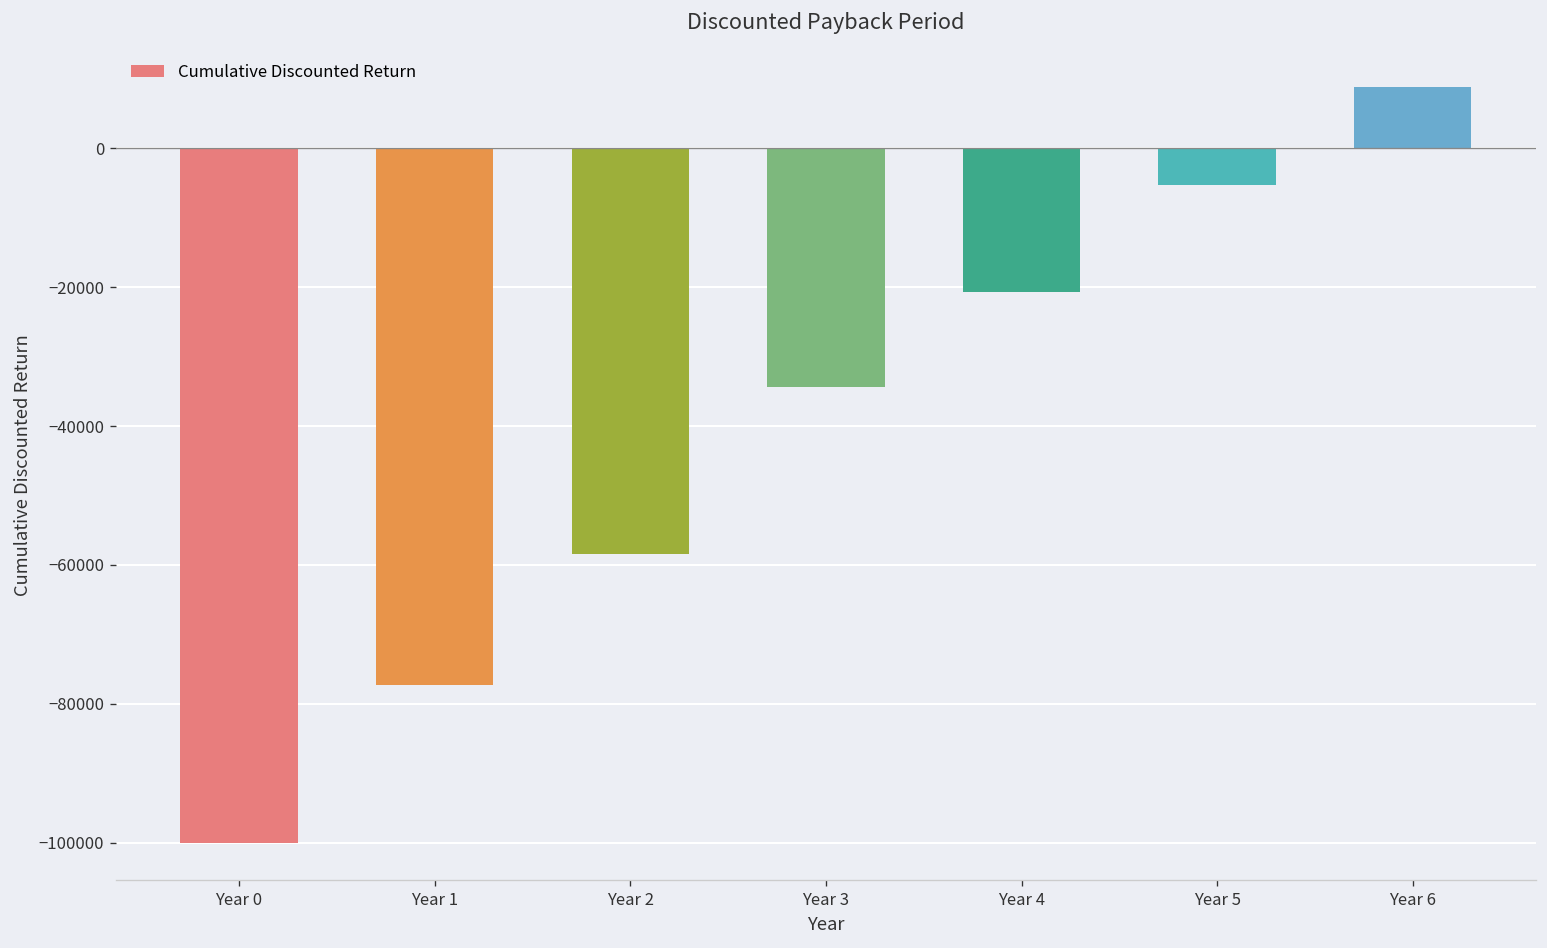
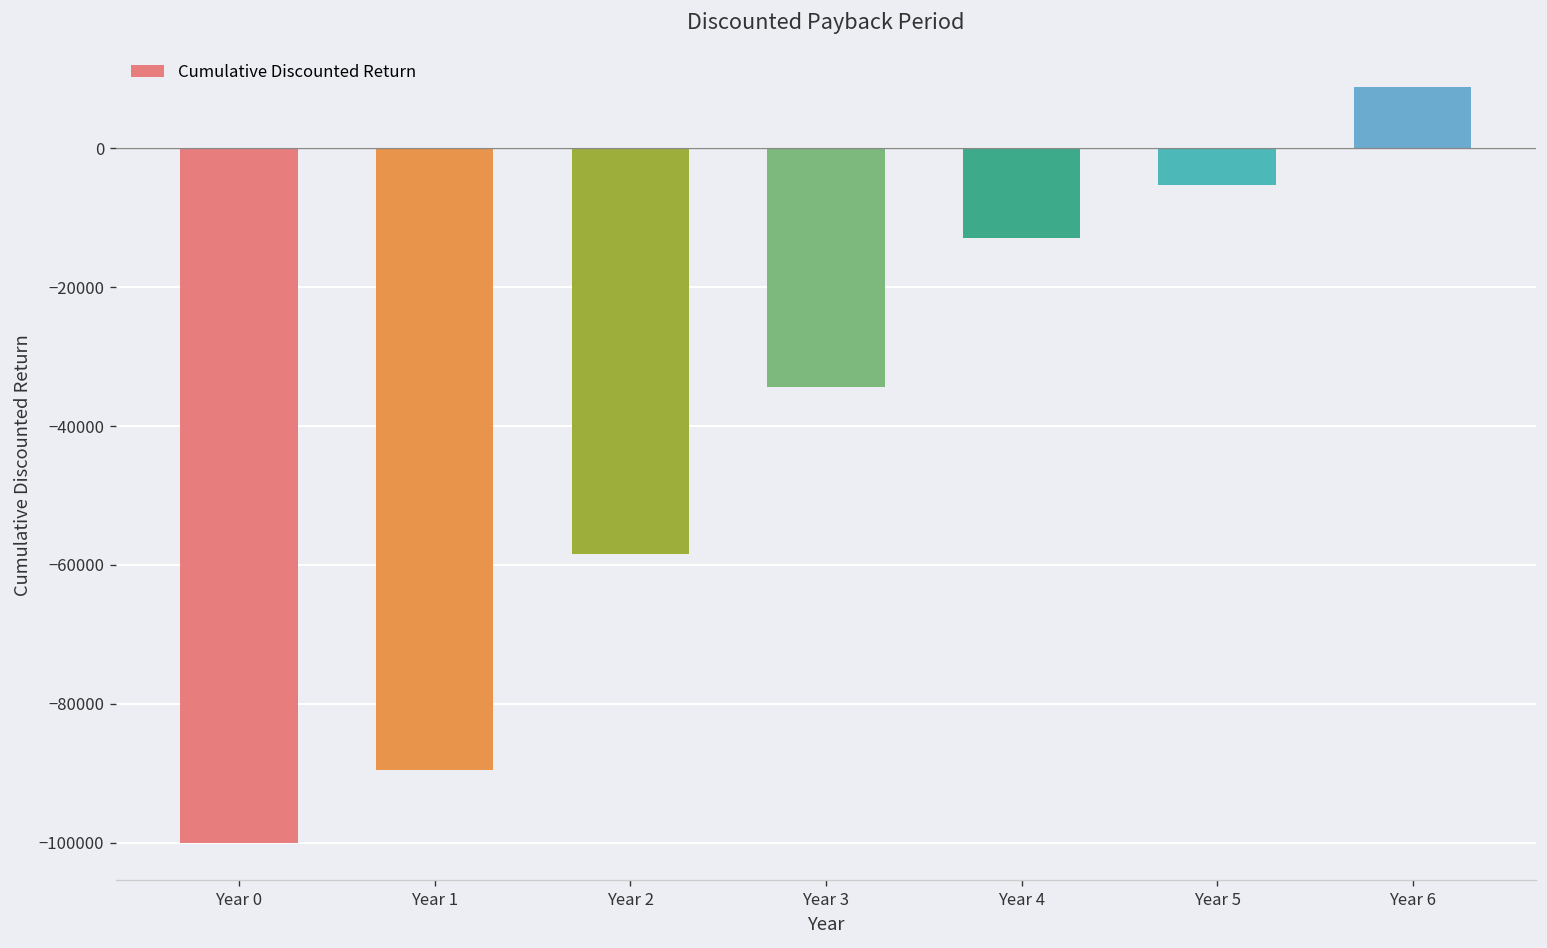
Year 1: -77000 -> -89000
Year 4: -21000 -> -13000
